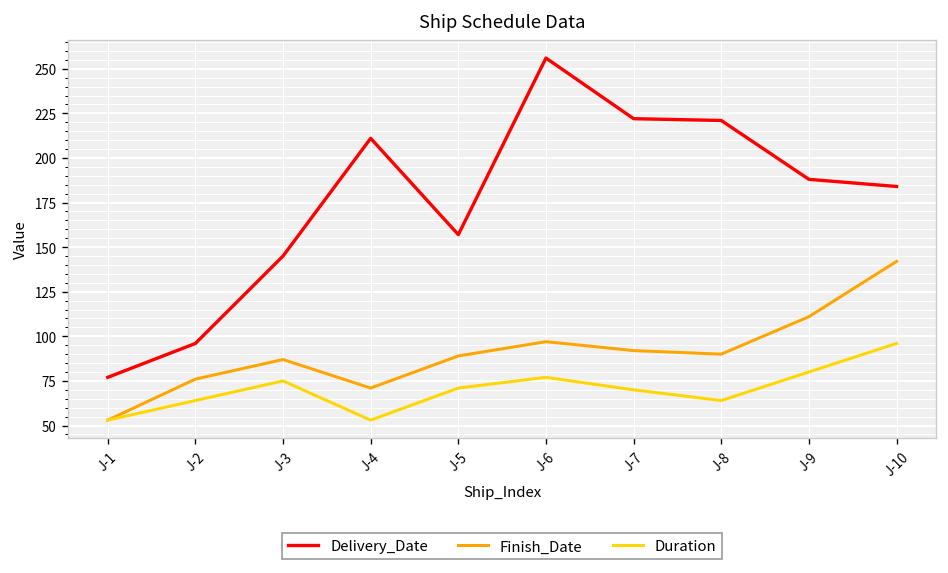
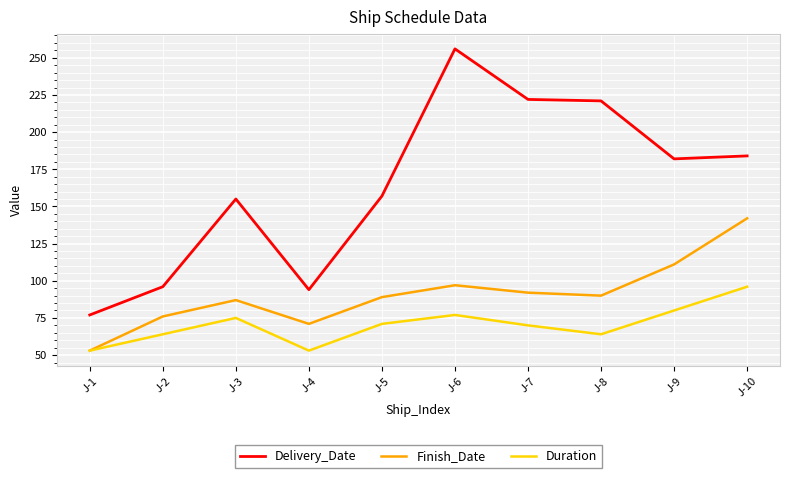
Delivery_Date, J-3: 145 -> 155
Delivery_Date, J-4: 211 -> 94
Delivery_Date, J-9: 188 -> 182
